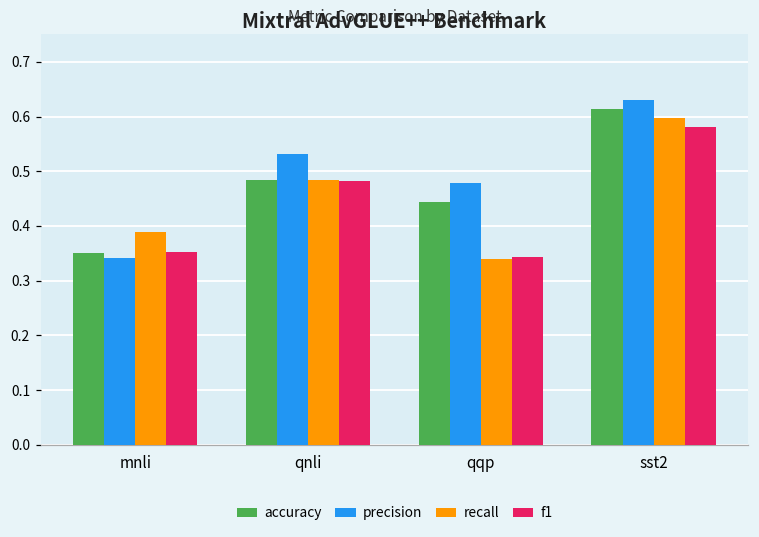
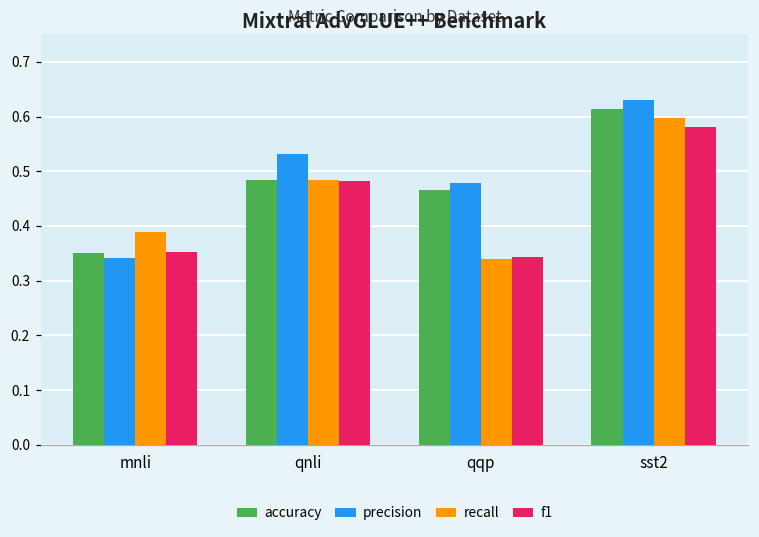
accuracy, qqp: 0.44 -> 0.47
